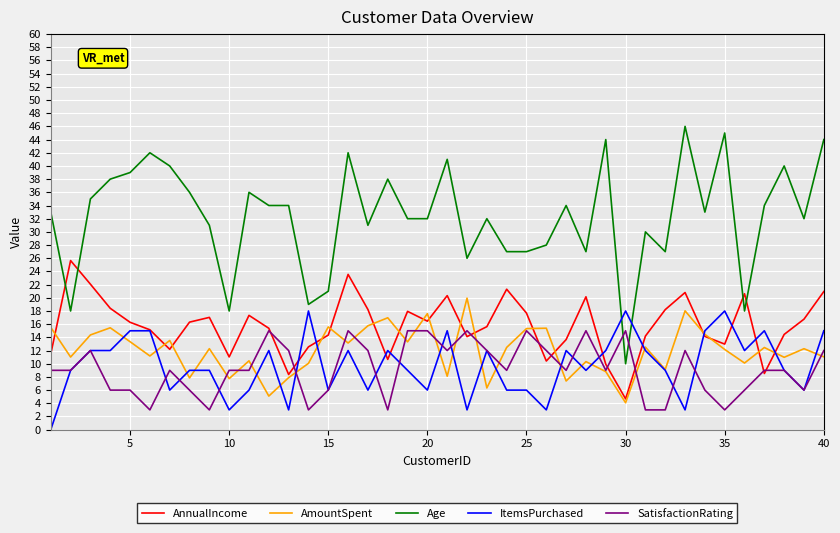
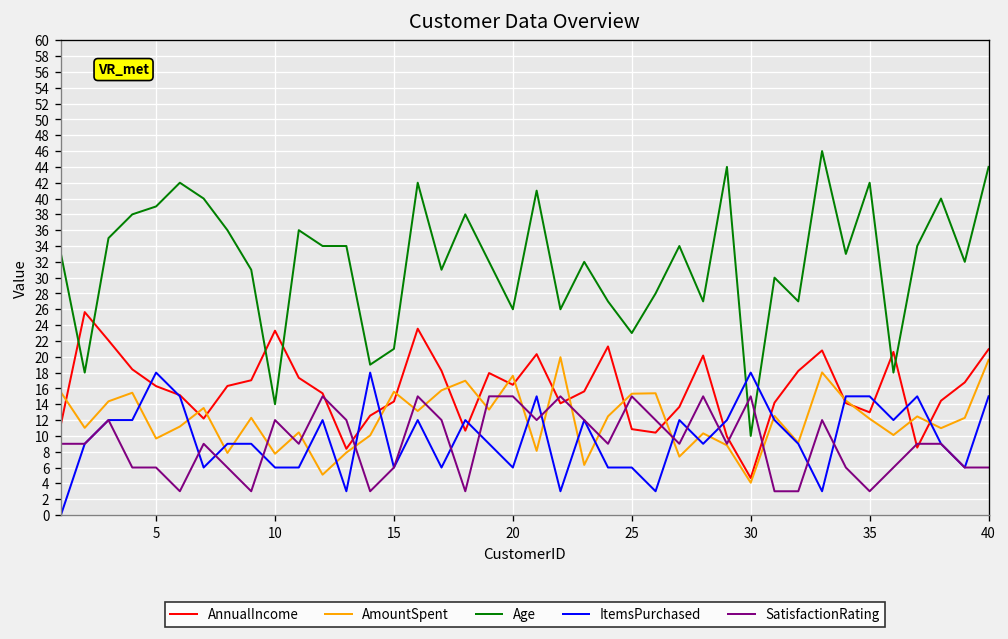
AmountSpent, 5: 13 -> 10
ItemsPurchased, 5: 15 -> 18
AnnualIncome, 10: 11 -> 23
Age, 10: 18 -> 14
ItemsPurchased, 10: 3 -> 6
SatisfactionRating, 10: 9 -> 12
Age, 20: 32 -> 26
AnnualIncome, 25: 18 -> 11
Age, 25: 27 -> 23
Age, 35: 45 -> 42
ItemsPurchased, 35: 18 -> 15
AmountSpent, 40: 11 -> 20
SatisfactionRating, 40: 12 -> 6
